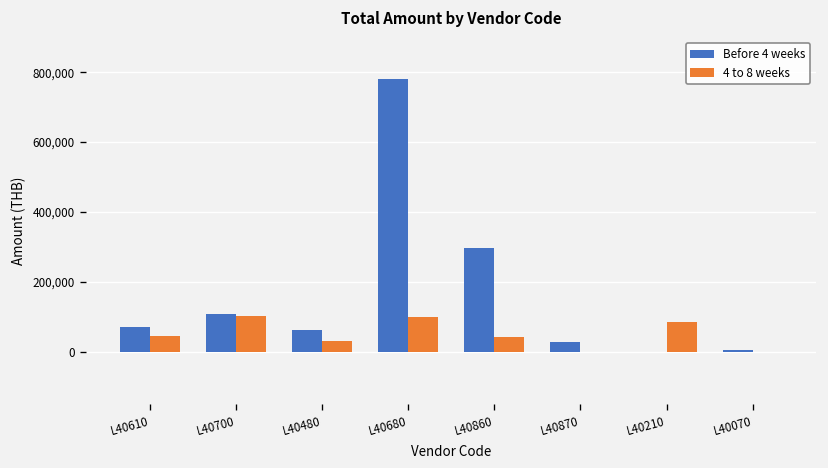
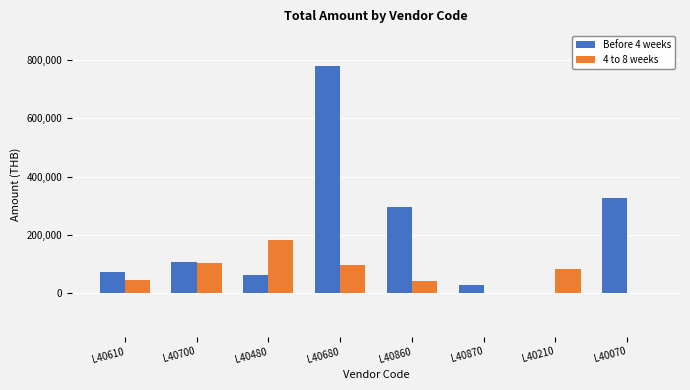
4 to 8 weeks, L40480: 30,000 -> 180,000
Before 4 weeks, L40070: 0 -> 330,000
